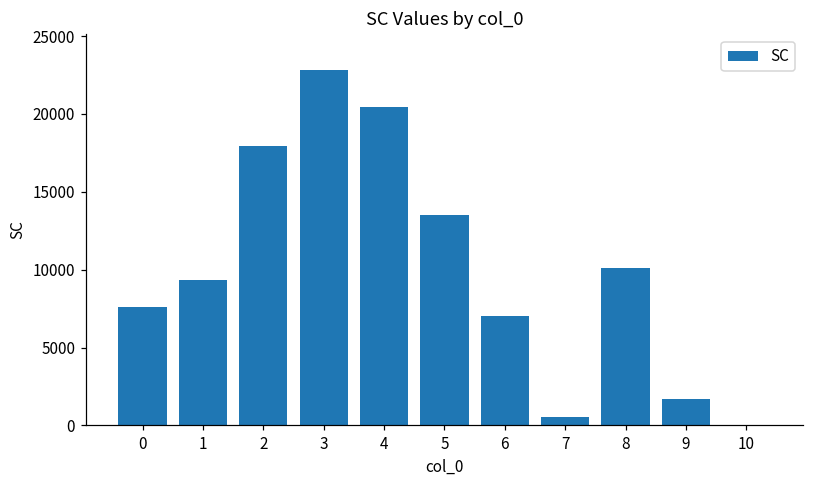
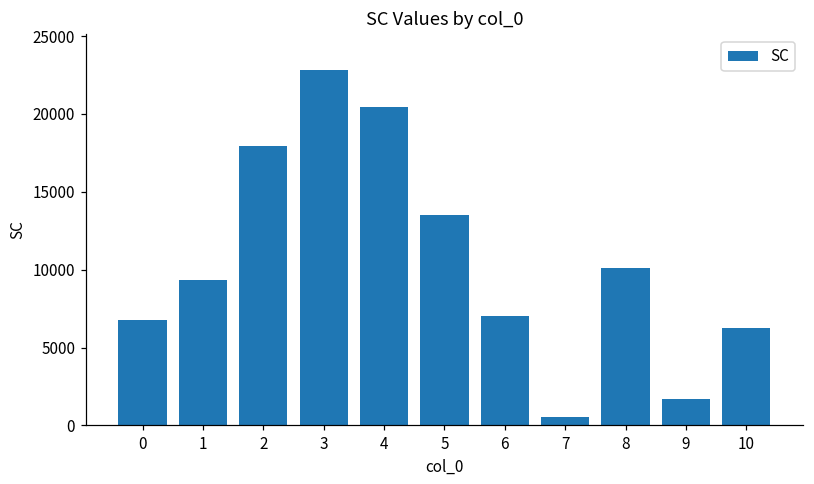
0: 7600 -> 6800
10: 0 -> 6200
